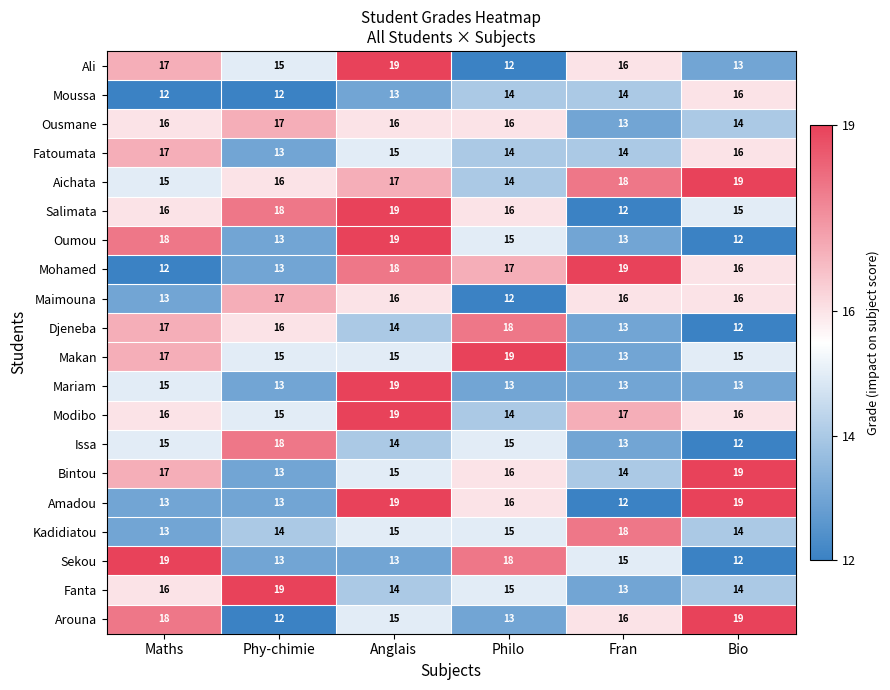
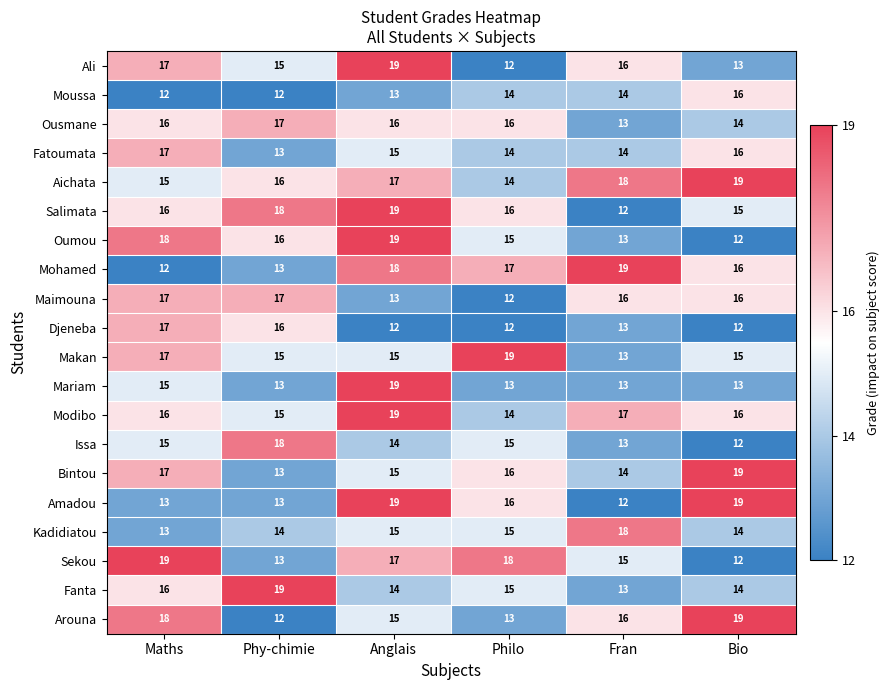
Oumou, Phy-chimie: 13 -> 16
Maimouna, Maths: 13 -> 17
Maimouna, Anglais: 16 -> 13
Djeneba, Anglais: 14 -> 12
Djeneba, Philo: 18 -> 12
Sekou, Anglais: 13 -> 17
